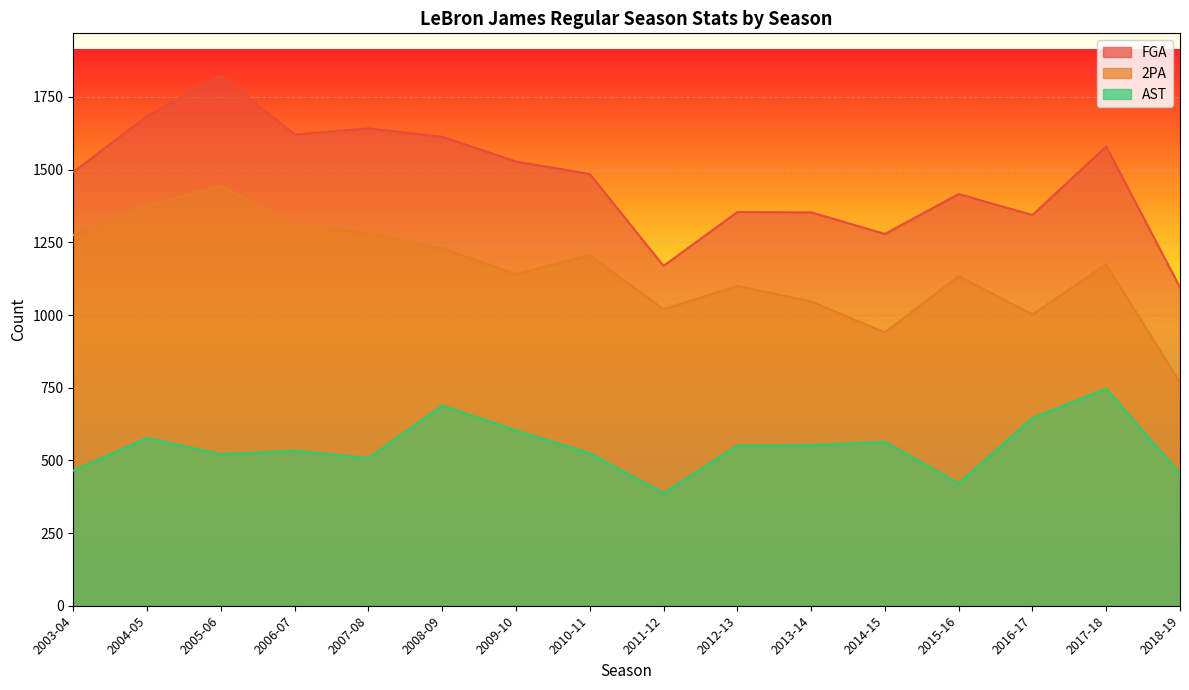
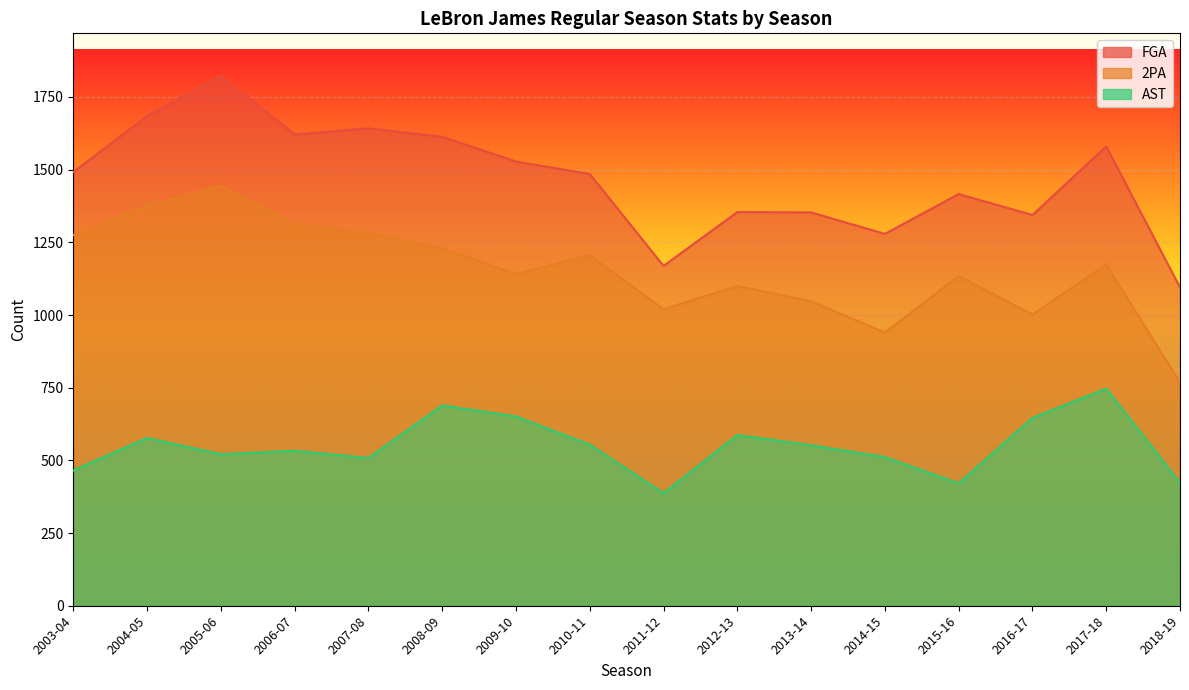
AST, 2009-10: 600 -> 650
AST, 2010-11: 530 -> 550
AST, 2012-13: 550 -> 590
AST, 2014-15: 560 -> 510
AST, 2018-19: 450 -> 420
